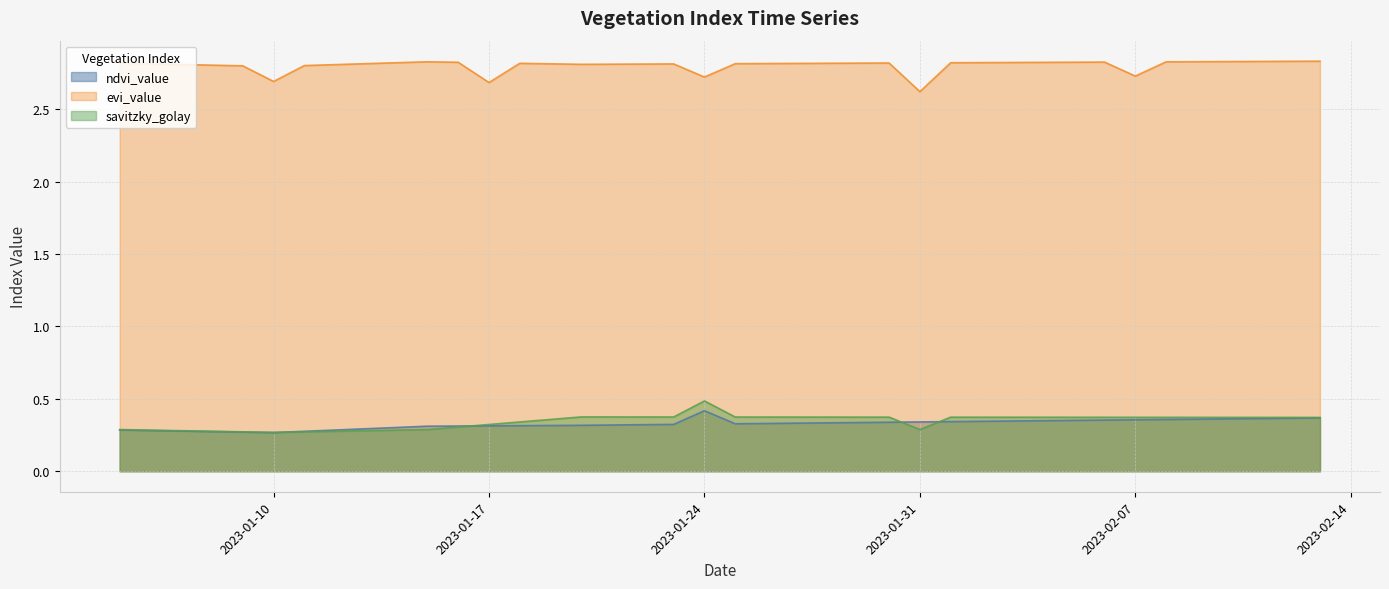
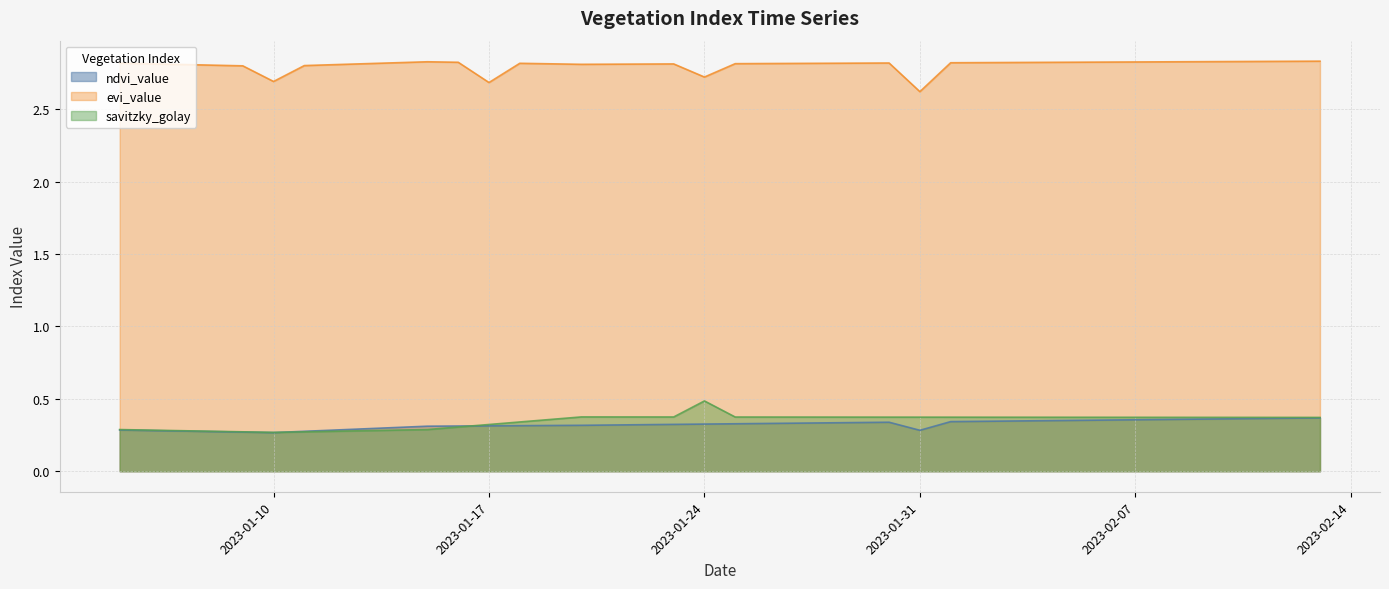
ndvi_value, 2023-01-24: 0.42 -> 0.33
ndvi_value, 2023-01-31: 0.34 -> 0.28
savitzky_golay, 2023-01-31: 0.29 -> 0.37
evi_value, 2023-02-07: 2.73 -> 2.83
